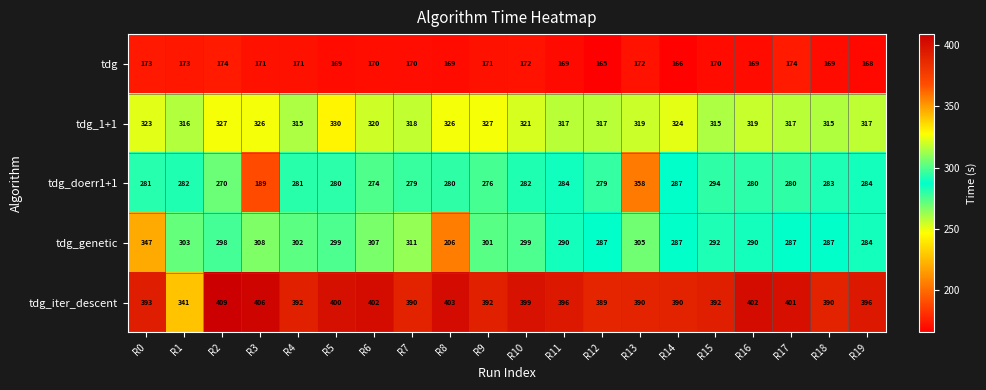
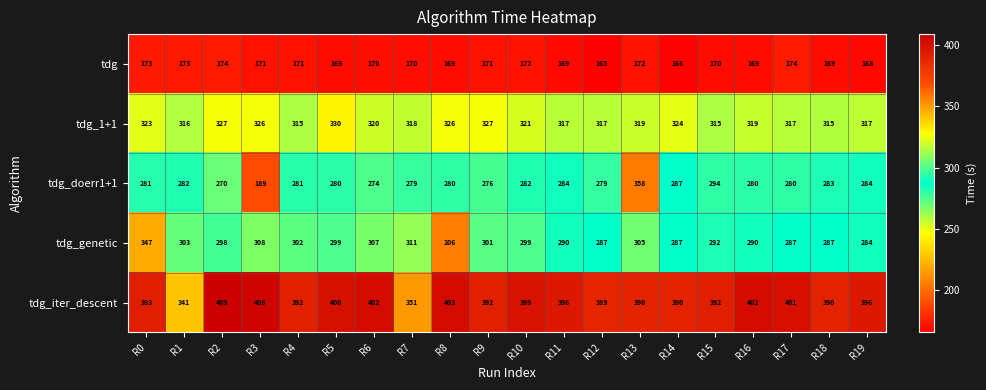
tdg_iter_descent, R7: 390 -> 351
